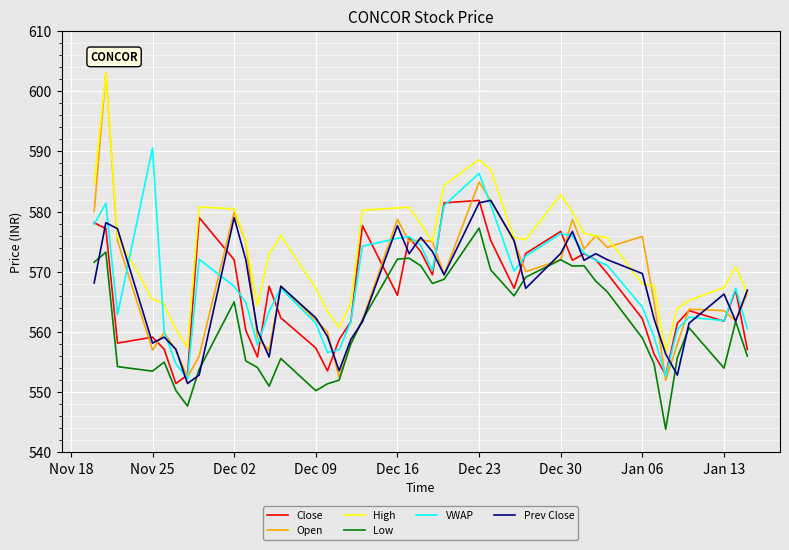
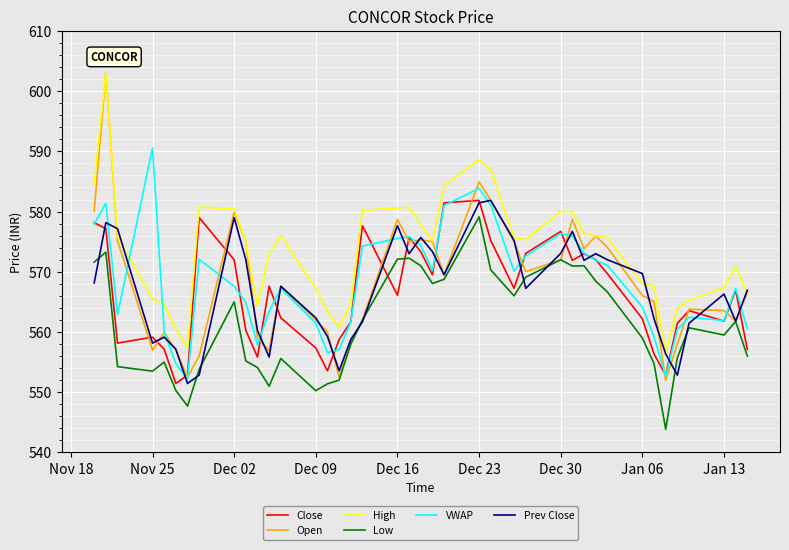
Low, Dec 23: 577 -> 579
VWAP, Dec 23: 586 -> 584
High, Dec 30: 583 -> 580
Open, Jan 06: 576 -> 566
Low, Jan 13: 554 -> 560
